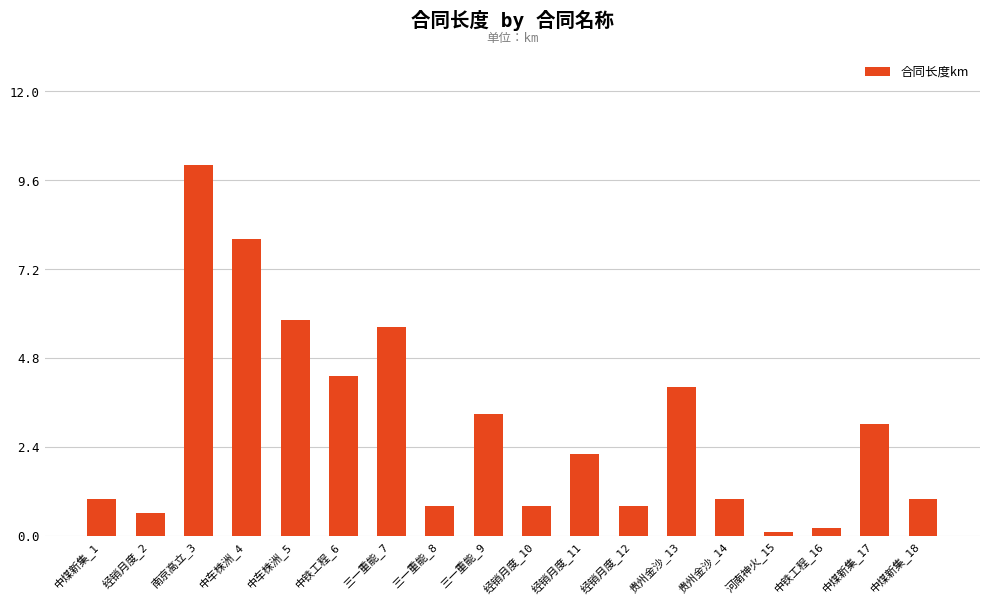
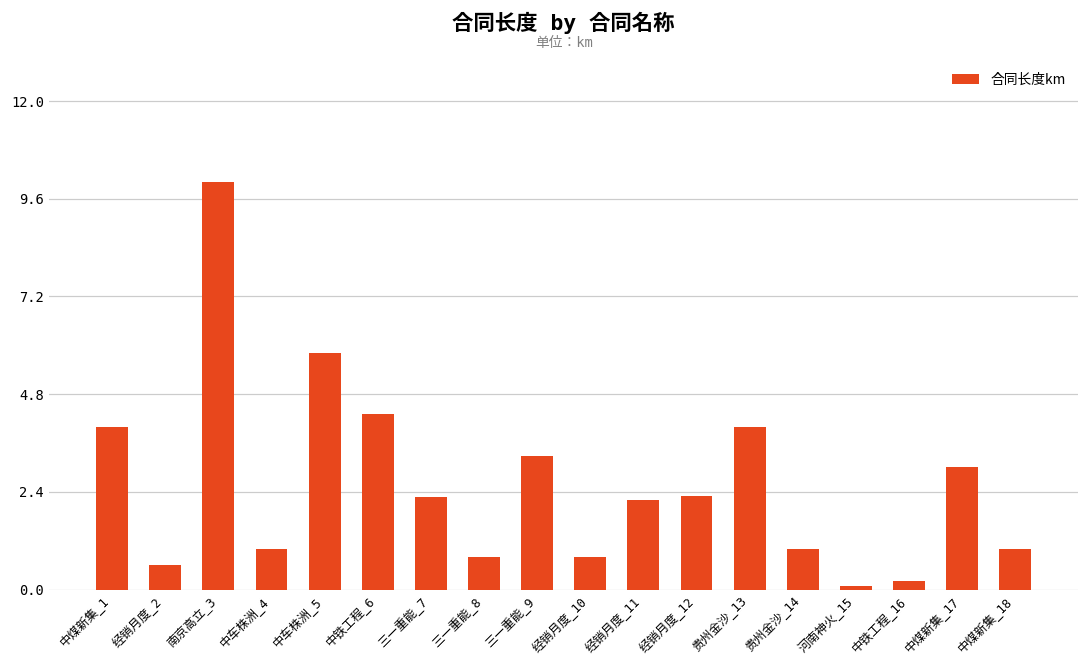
中煤新集_1: 1 -> 4
中车株洲_4: 8 -> 1
三一重能_7: 5.6 -> 2.3
经销月度_12: 0.8 -> 2.3
